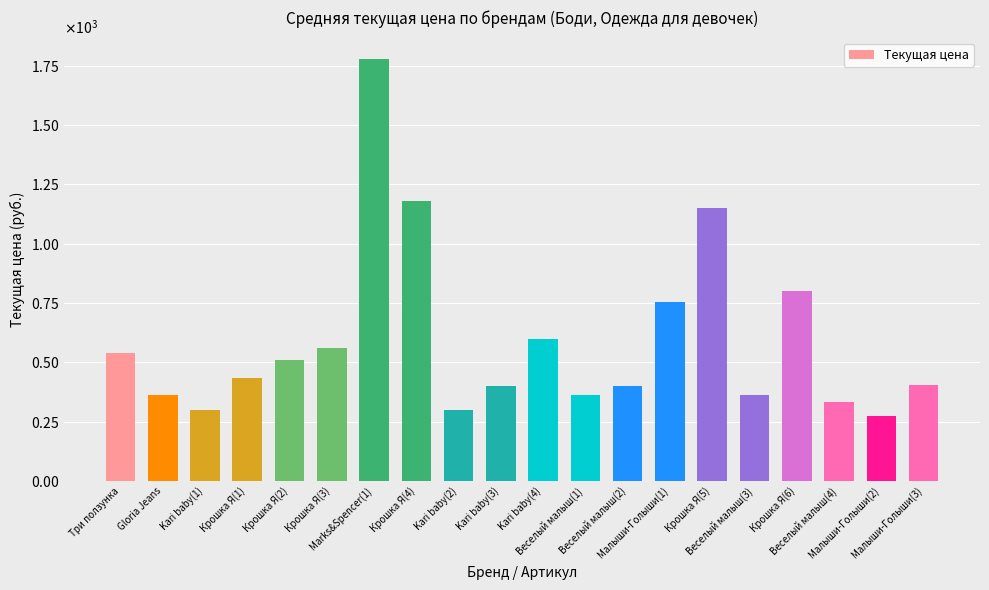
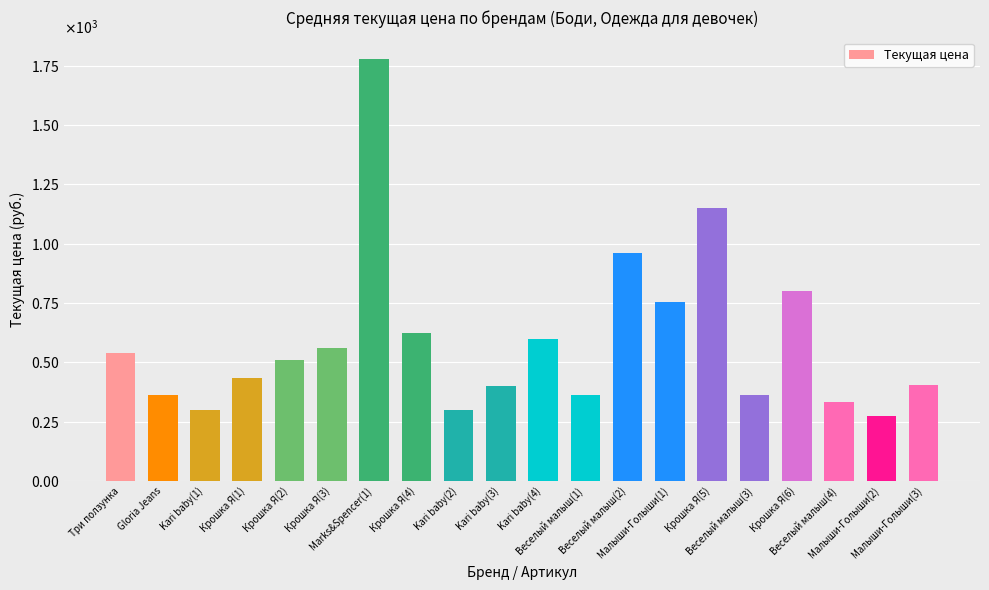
Крошка Я(4): 1180 -> 620
Веселый малыш(2): 400 -> 960
